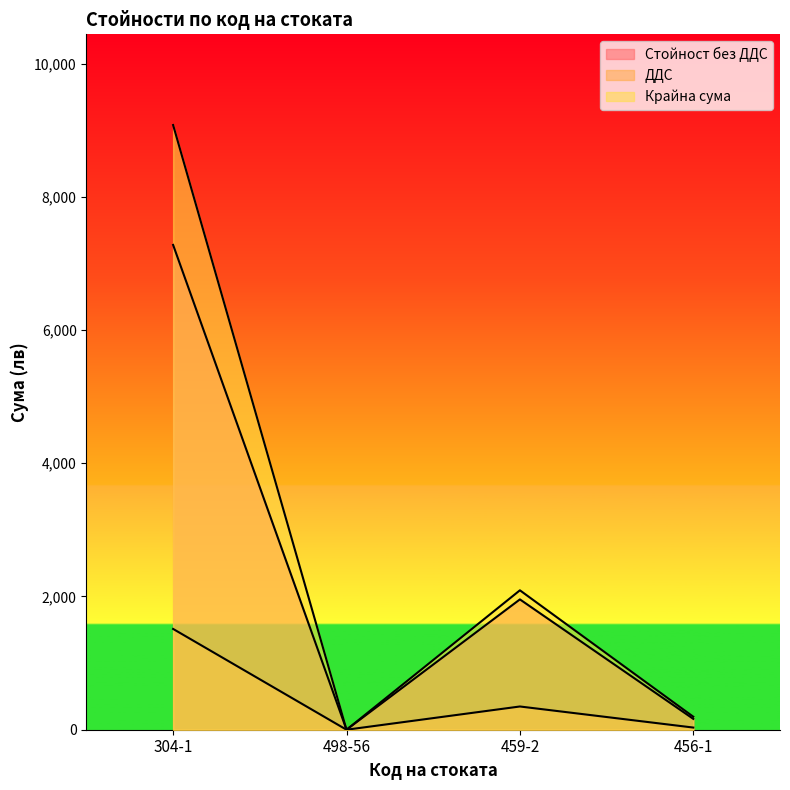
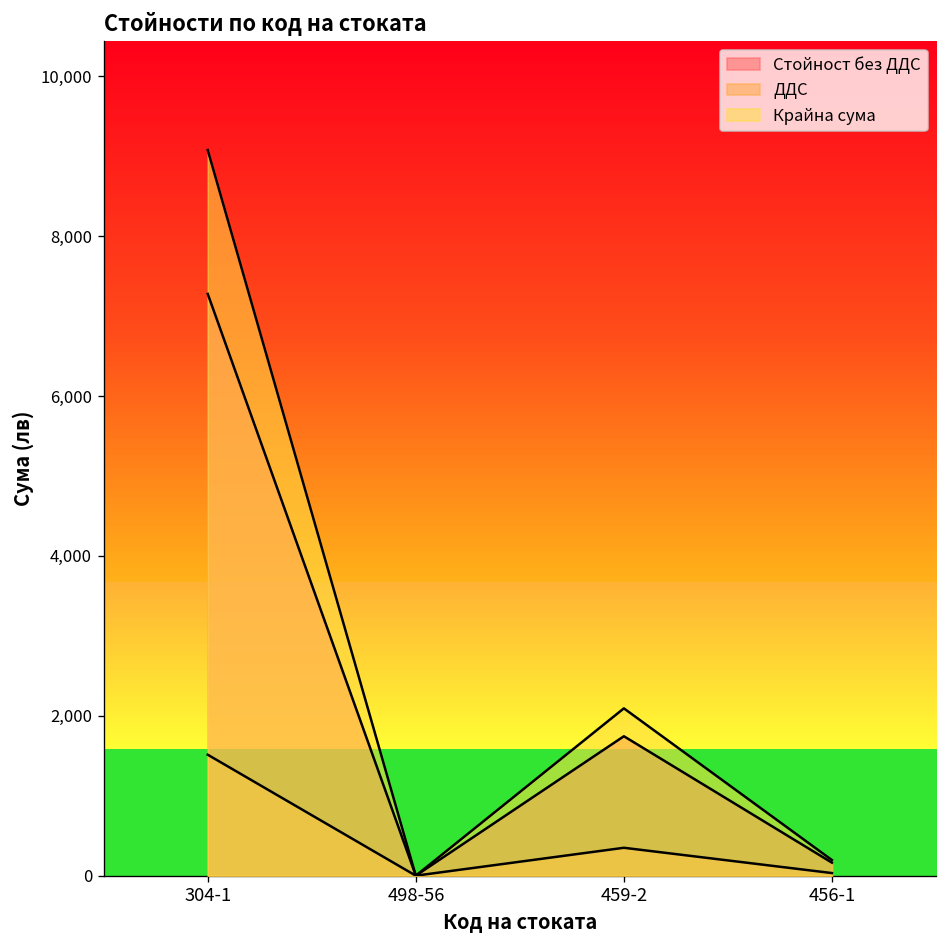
Стойност без ДДС, 459-2: 2,000 -> 1,700
